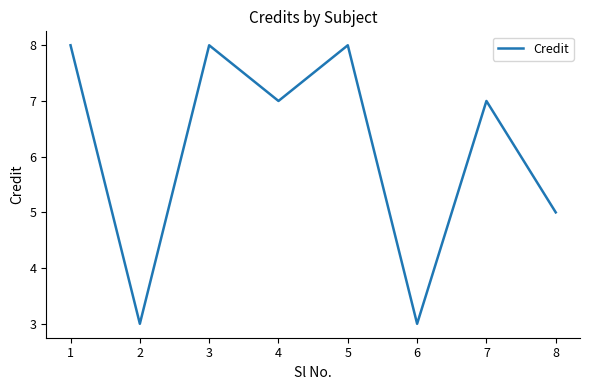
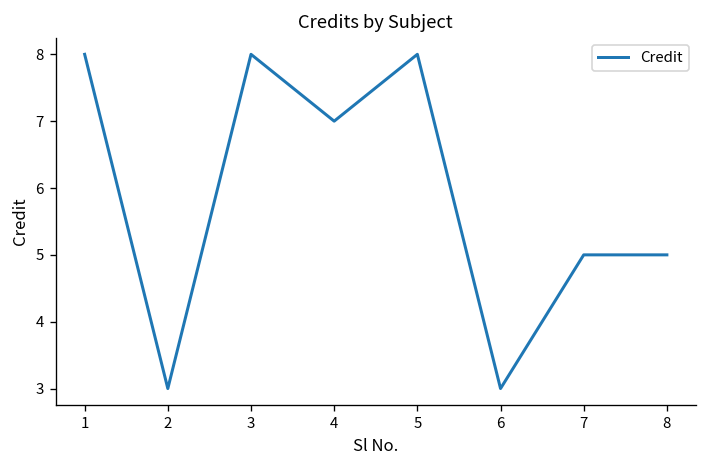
7: 7 -> 5
